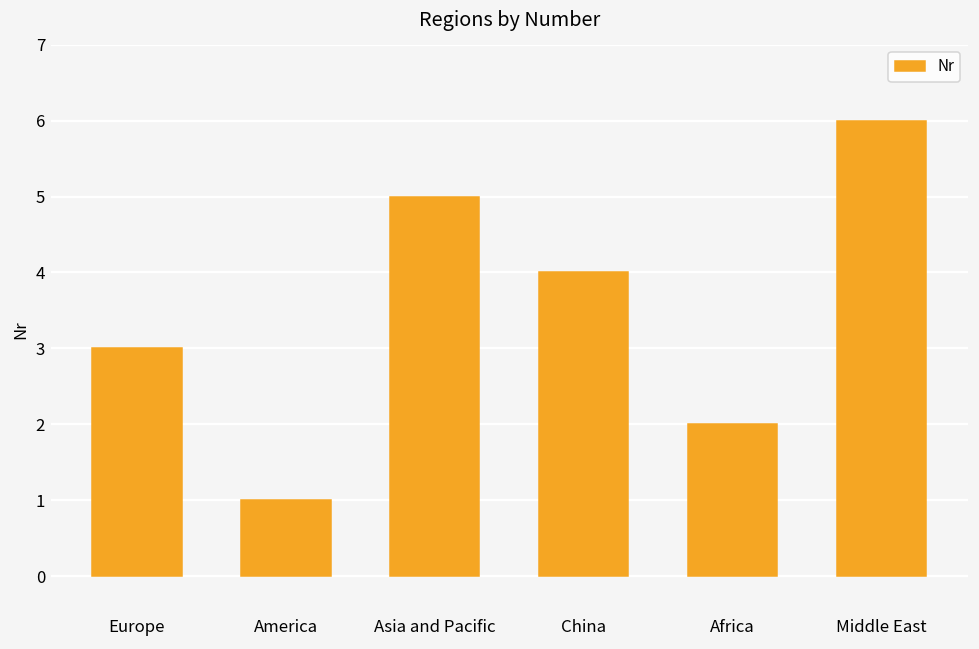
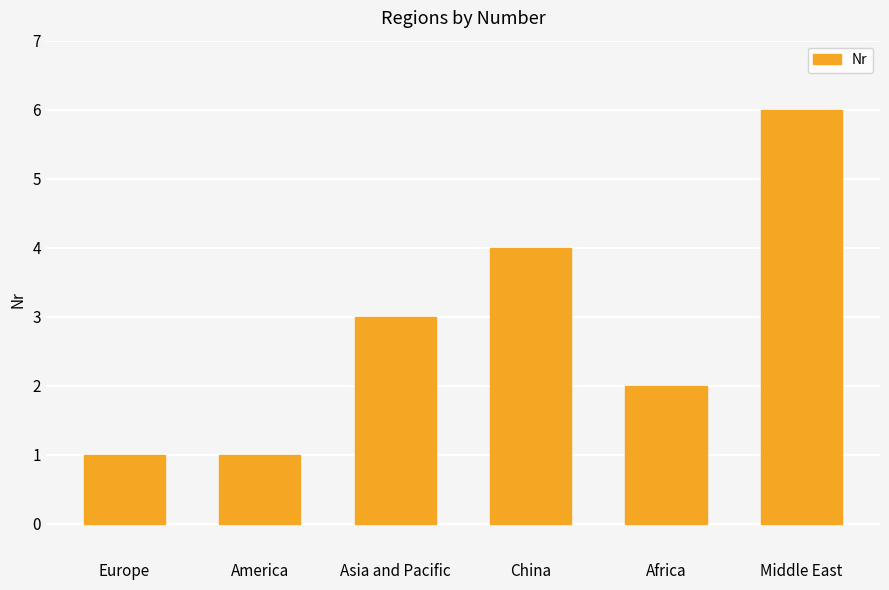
Europe: 3 -> 1
Asia and Pacific: 5 -> 3
